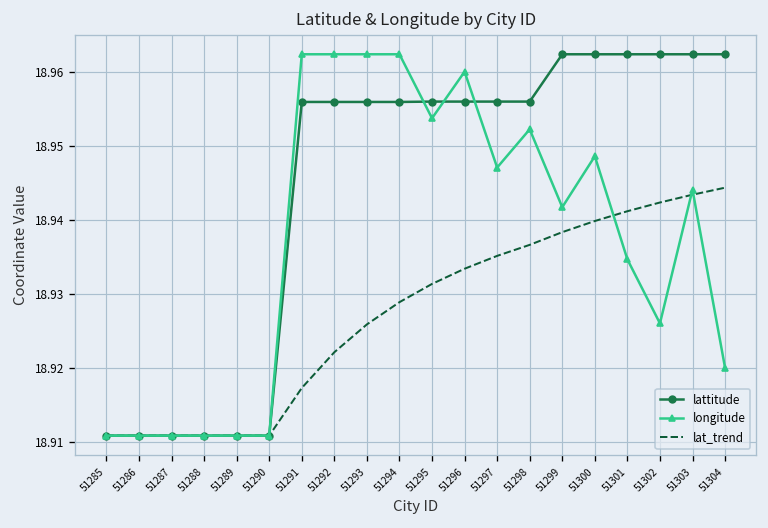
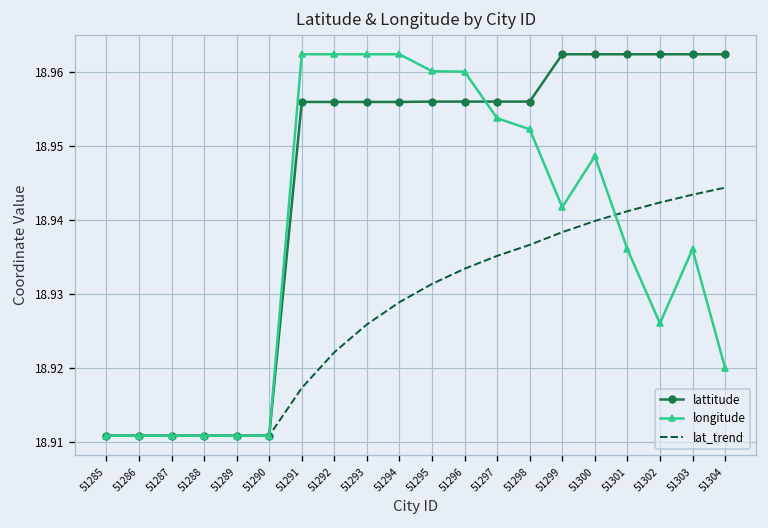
longitude, 51295: 18.954 -> 18.960
longitude, 51297: 18.947 -> 18.954
longitude, 51301: 18.935 -> 18.936
longitude, 51303: 18.944 -> 18.936
